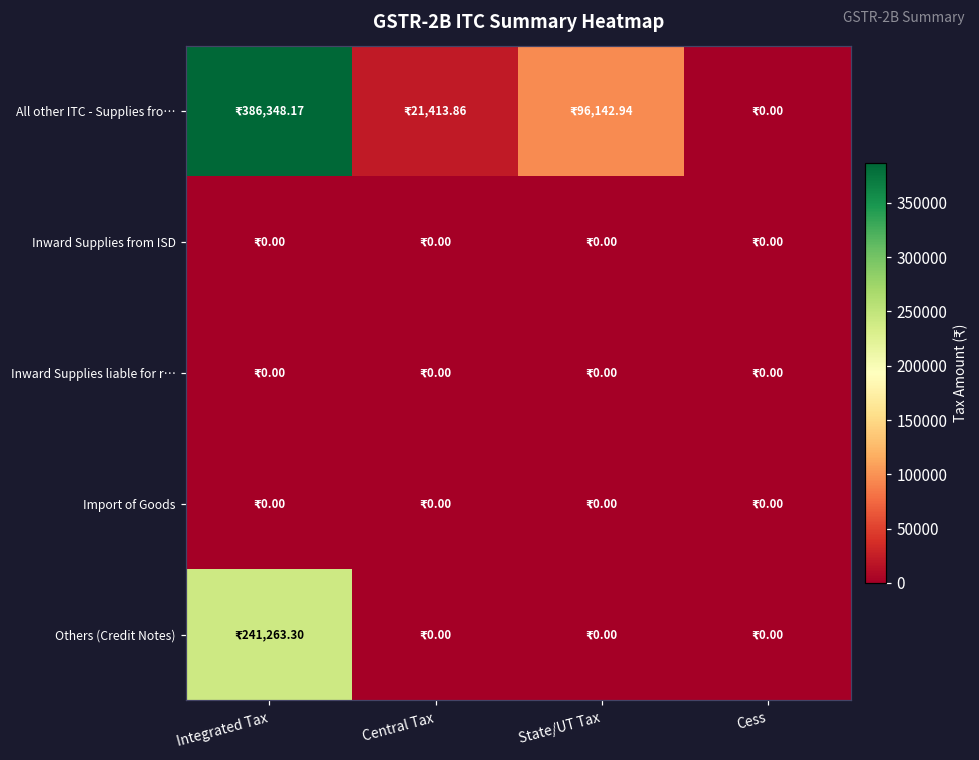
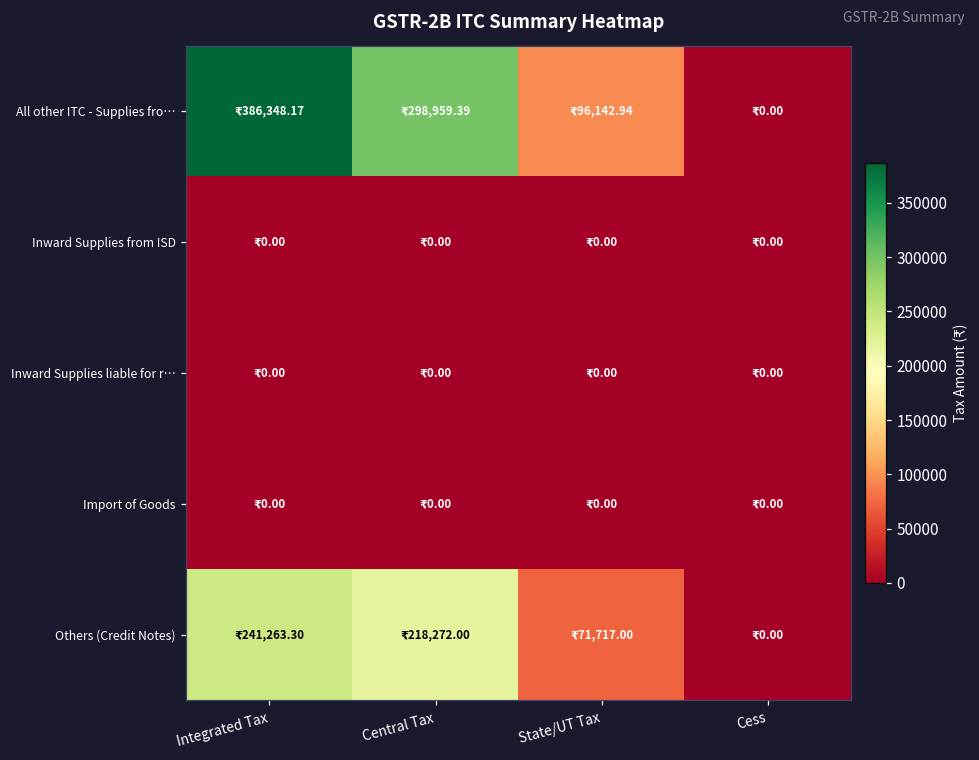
All other ITC - Supplies fro…, Central Tax: 21,413.86 -> 298,959.39
Others (Credit Notes), Central Tax: 0.00 -> 218,272.00
Others (Credit Notes), State/UT Tax: 0.00 -> 71,717.00
